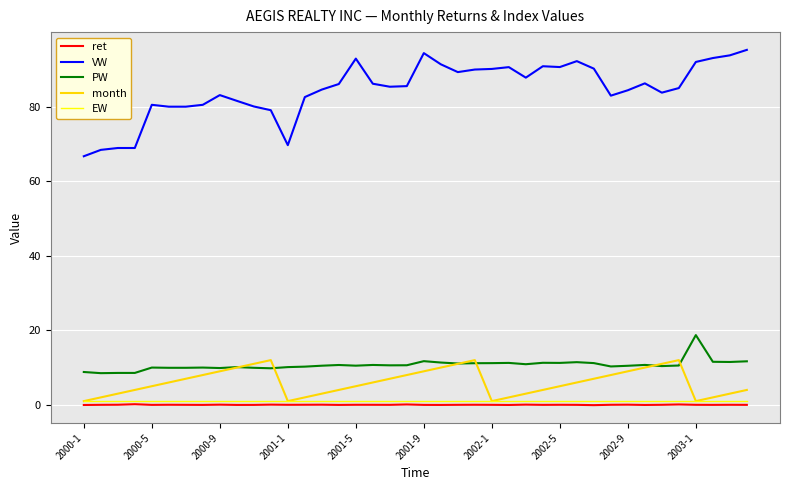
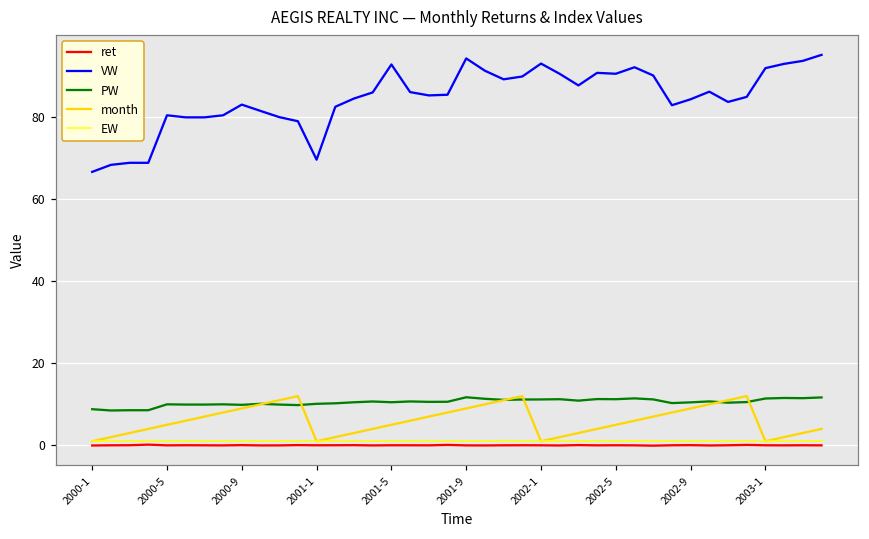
VW, 2002-1: 90 -> 93
PW, 2003-1: 19 -> 11
